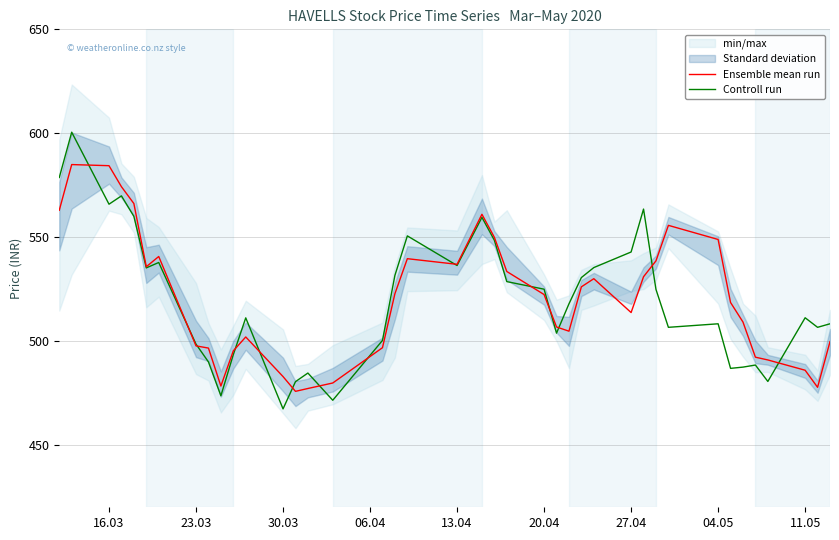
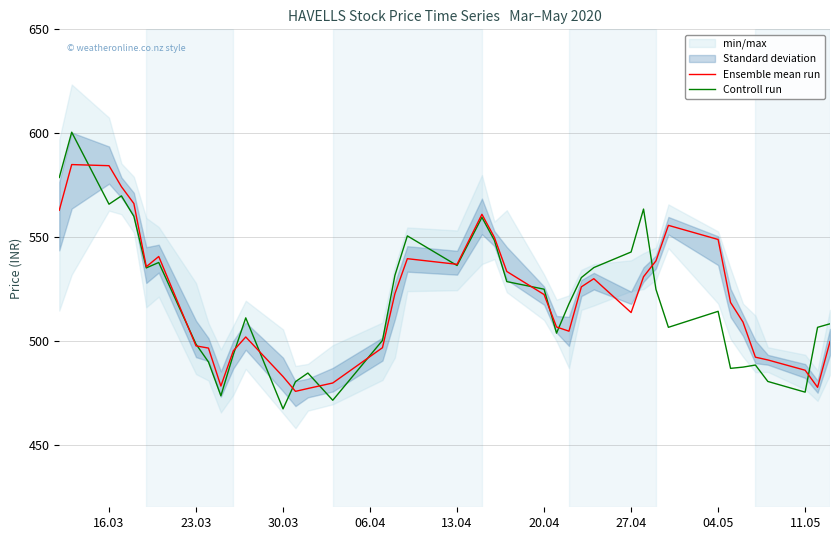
Controll run, 04.05: 508 -> 514
Controll run, 11.05: 511 -> 475
